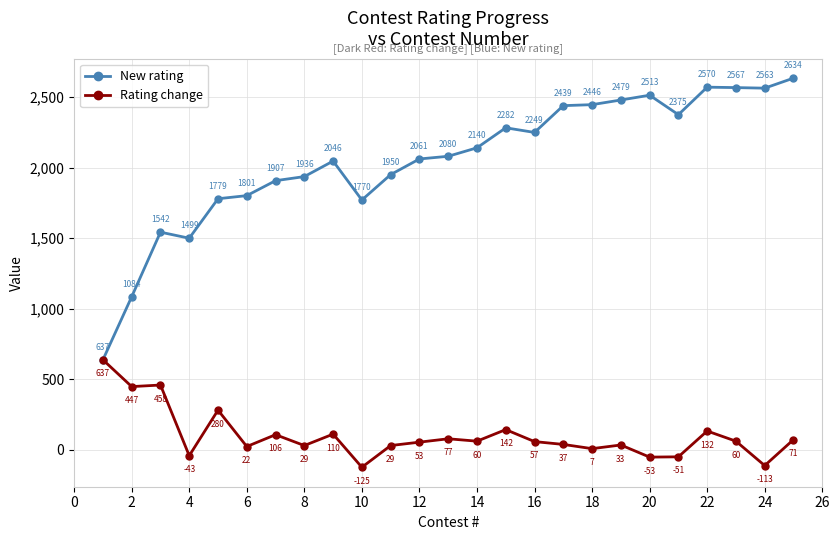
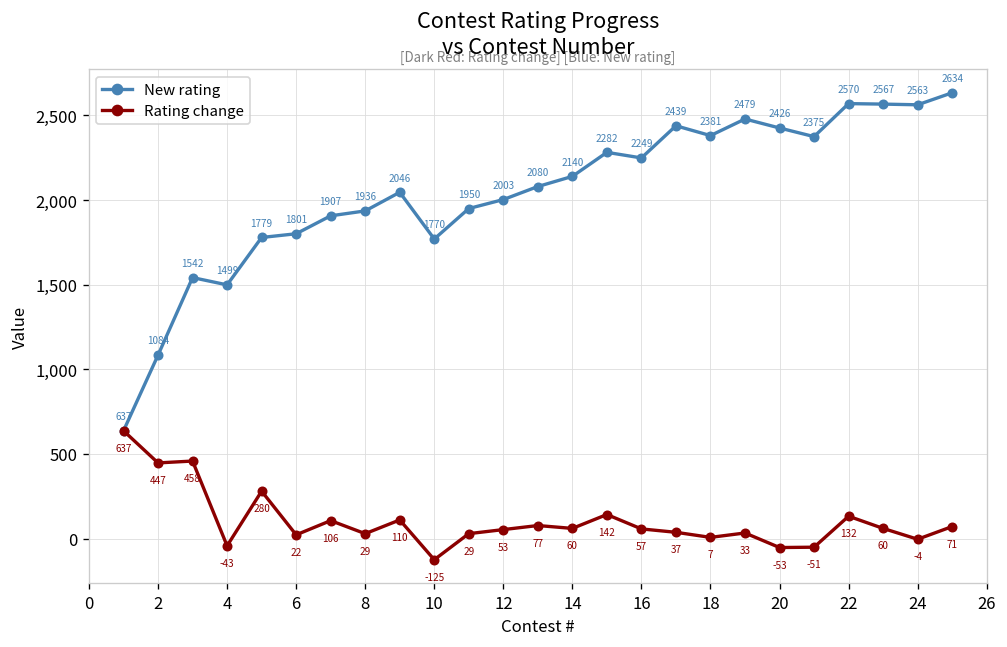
New rating, 12: 2061 -> 2003
New rating, 18: 2446 -> 2381
New rating, 20: 2513 -> 2426
Rating change, 24: -113 -> -4
